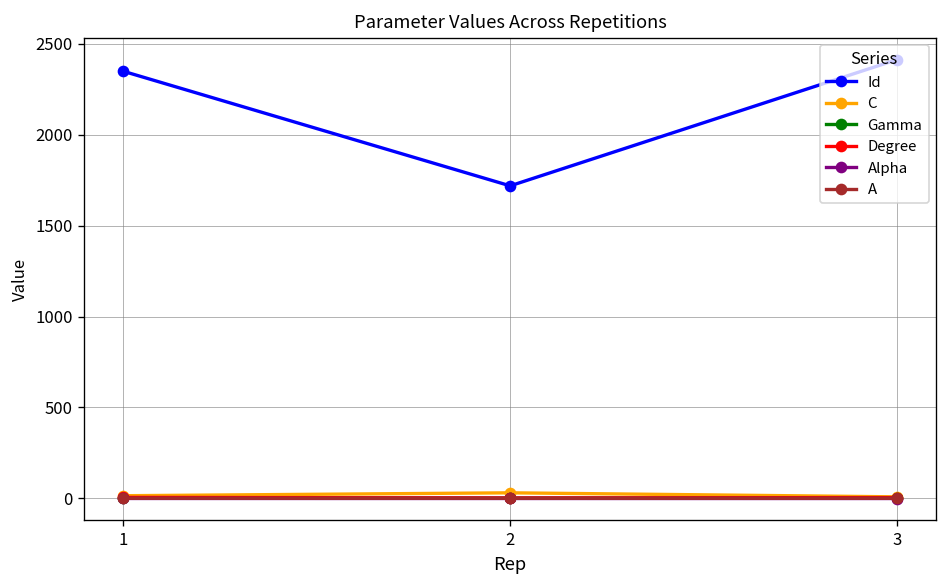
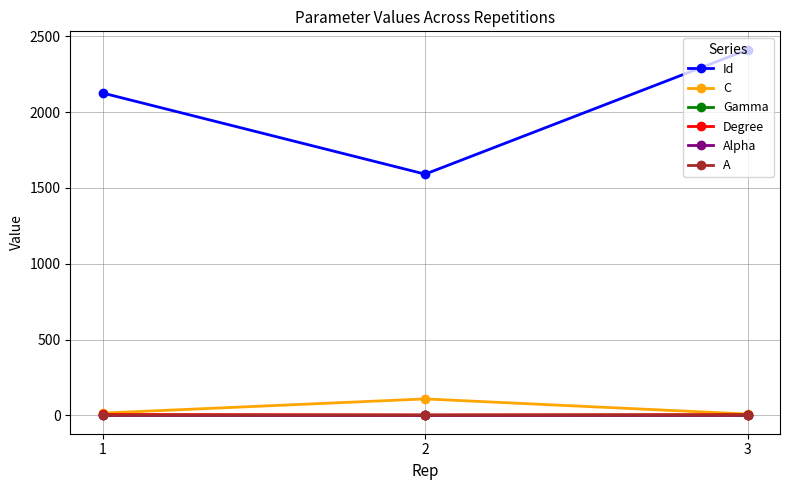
Id, 1: 2350 -> 2130
Id, 2: 1720 -> 1590
C, 2: 30 -> 110
